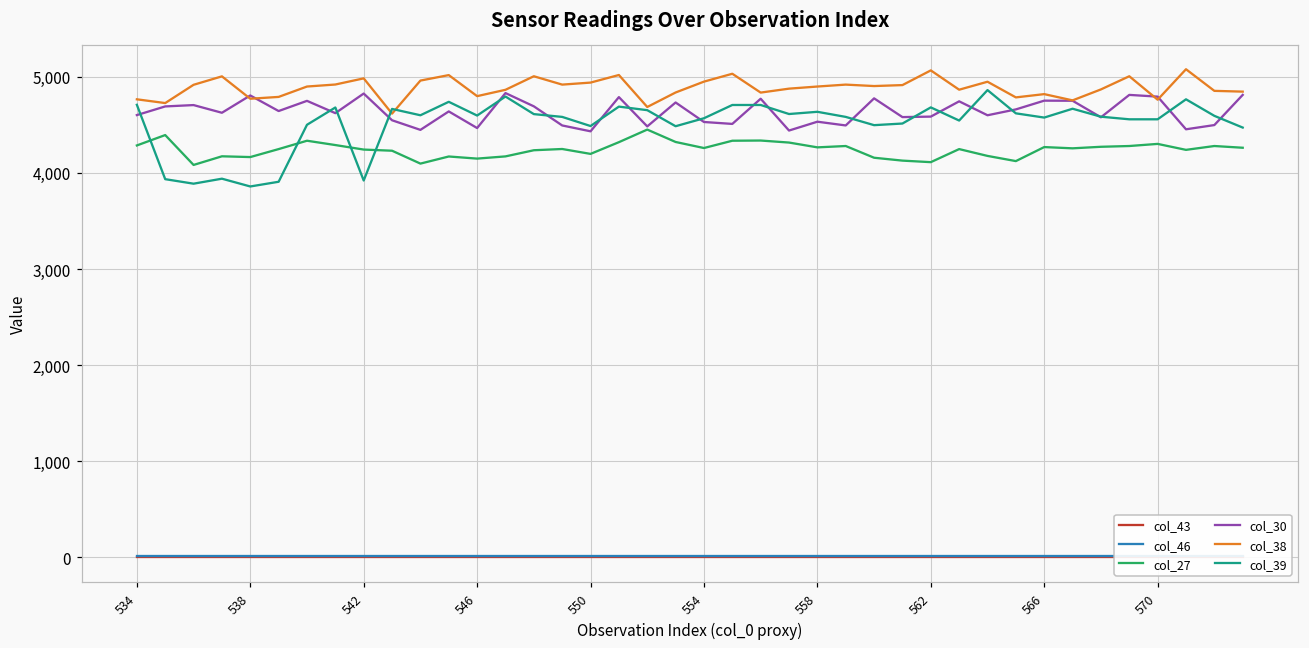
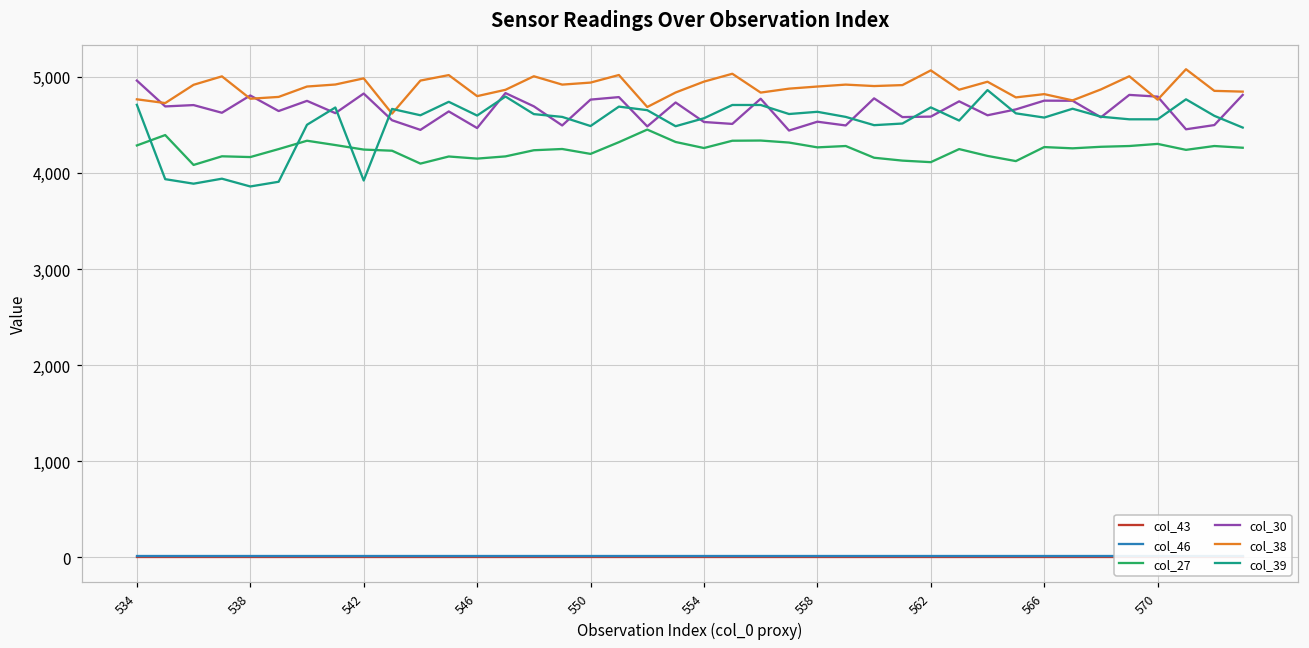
col_30, 534: 4,600 -> 5,000
col_30, 550: 4,400 -> 4,800
